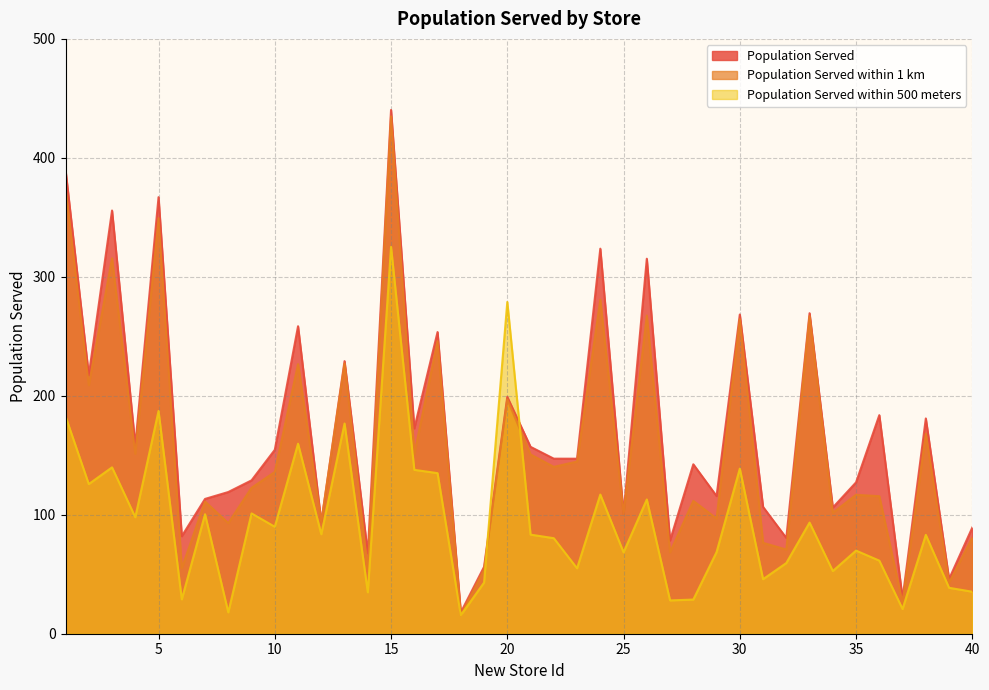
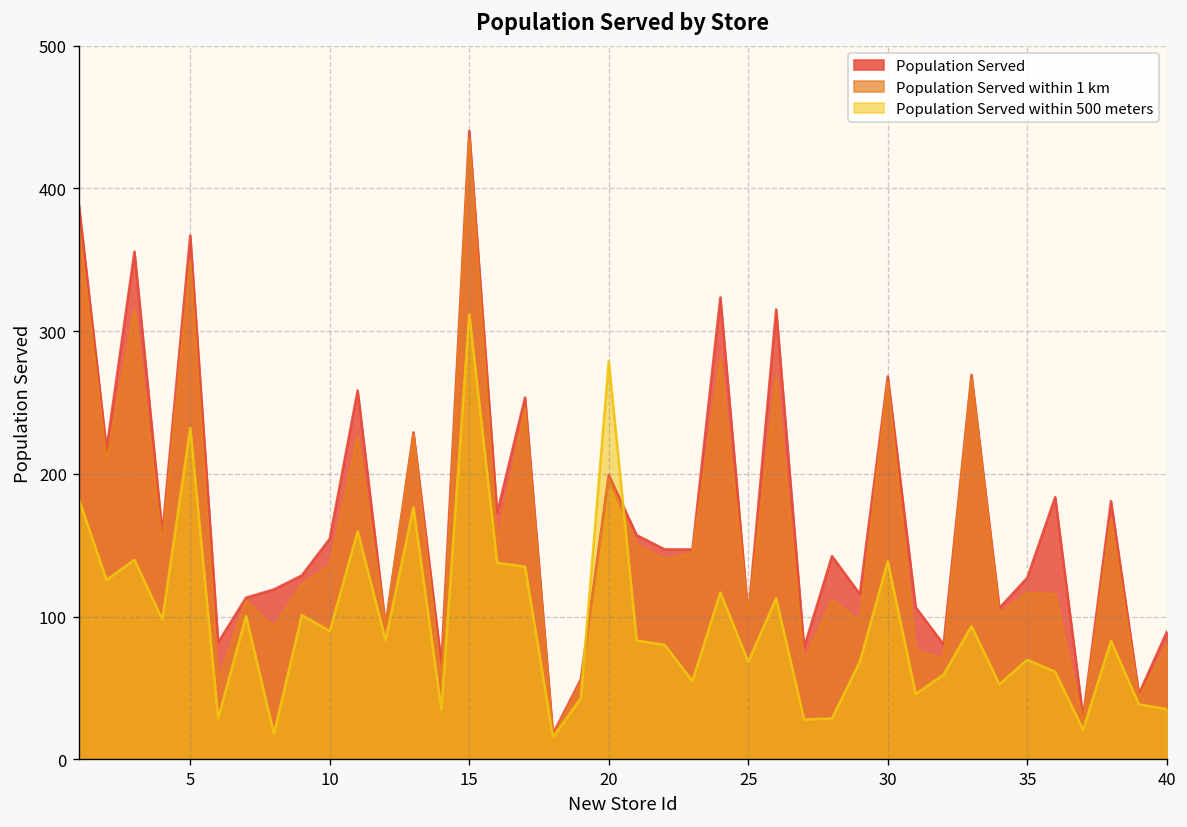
Population Served within 500 meters, 5: 187 -> 232
Population Served within 500 meters, 15: 325 -> 312
